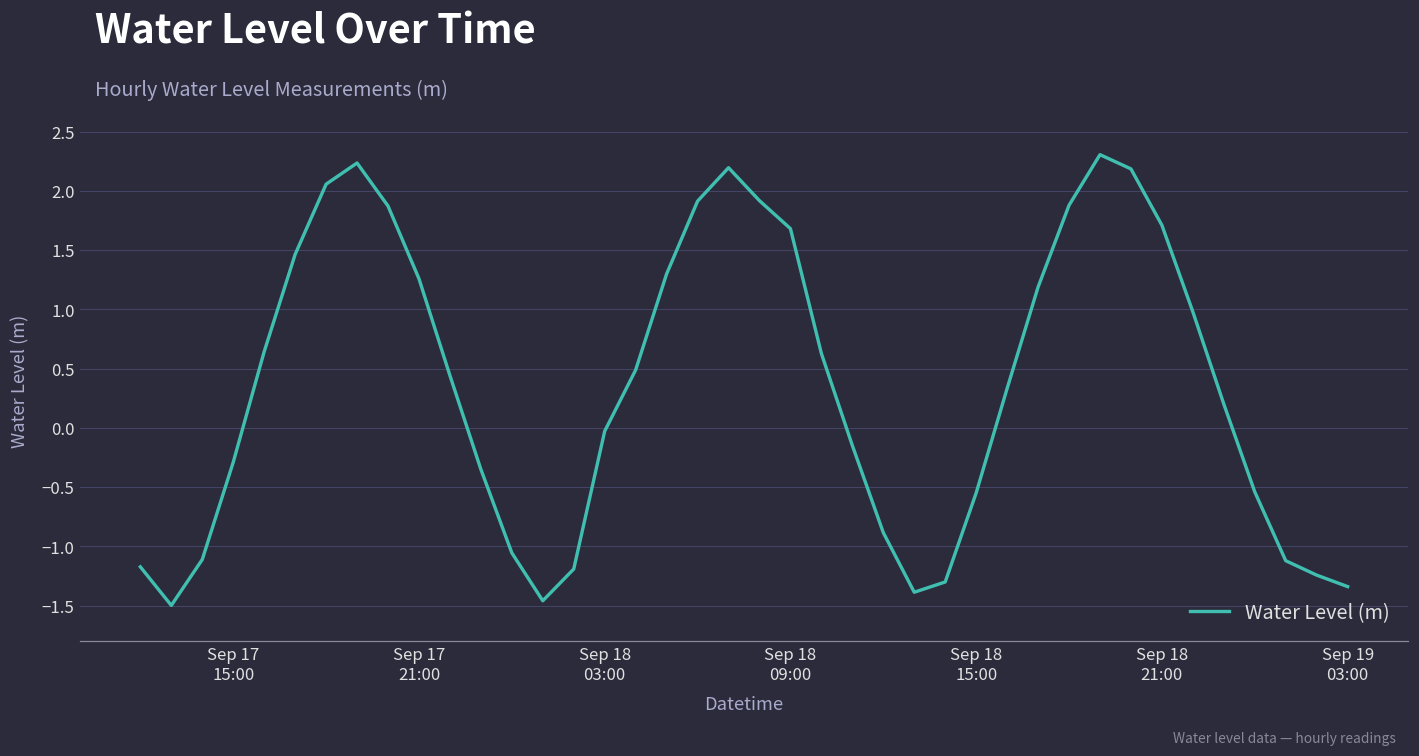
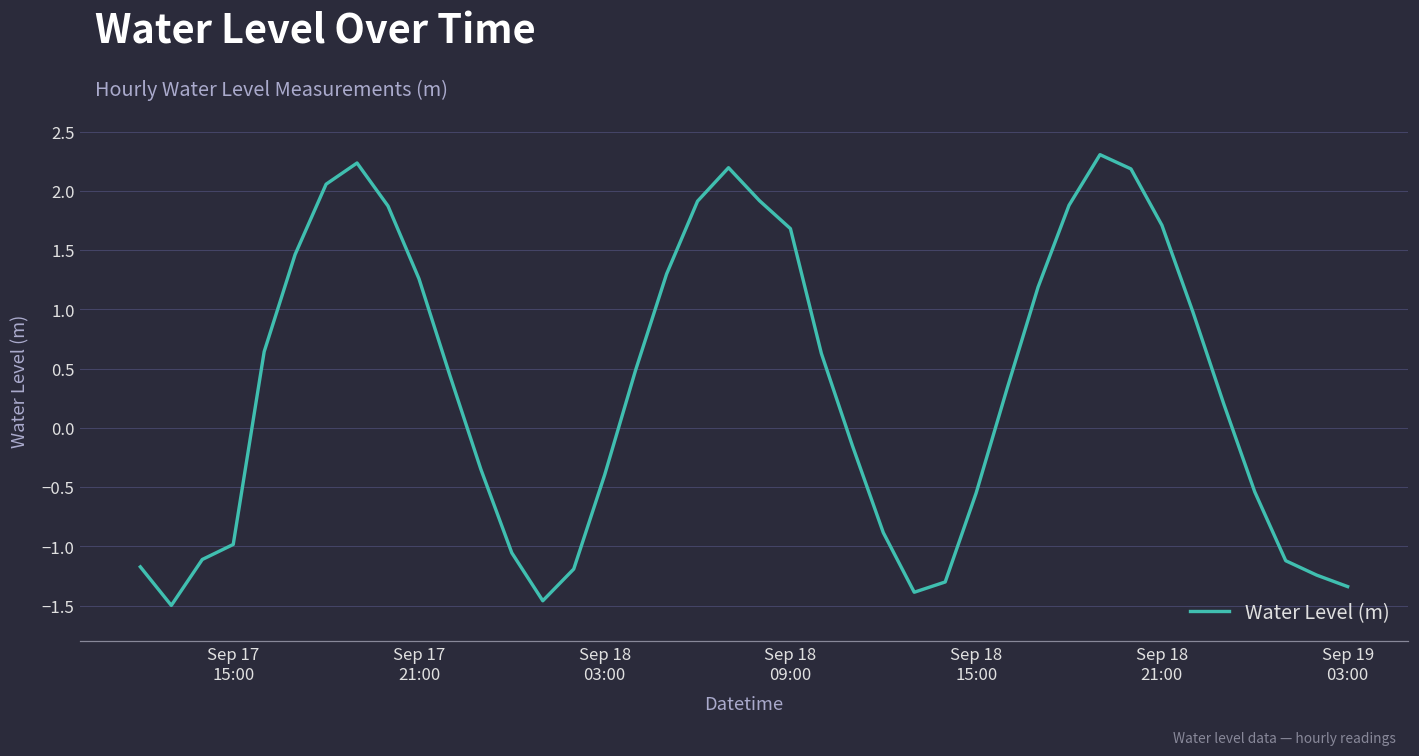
Sep 17 15:00: -0.29 -> -0.98
Sep 18 03:00: -0.03 -> -0.40
